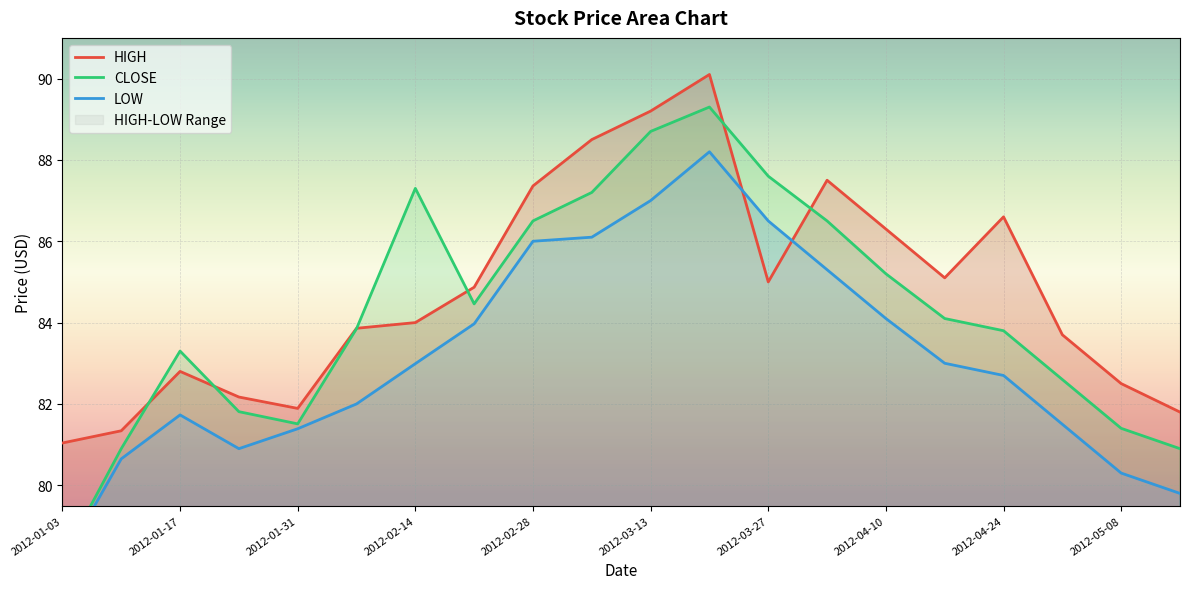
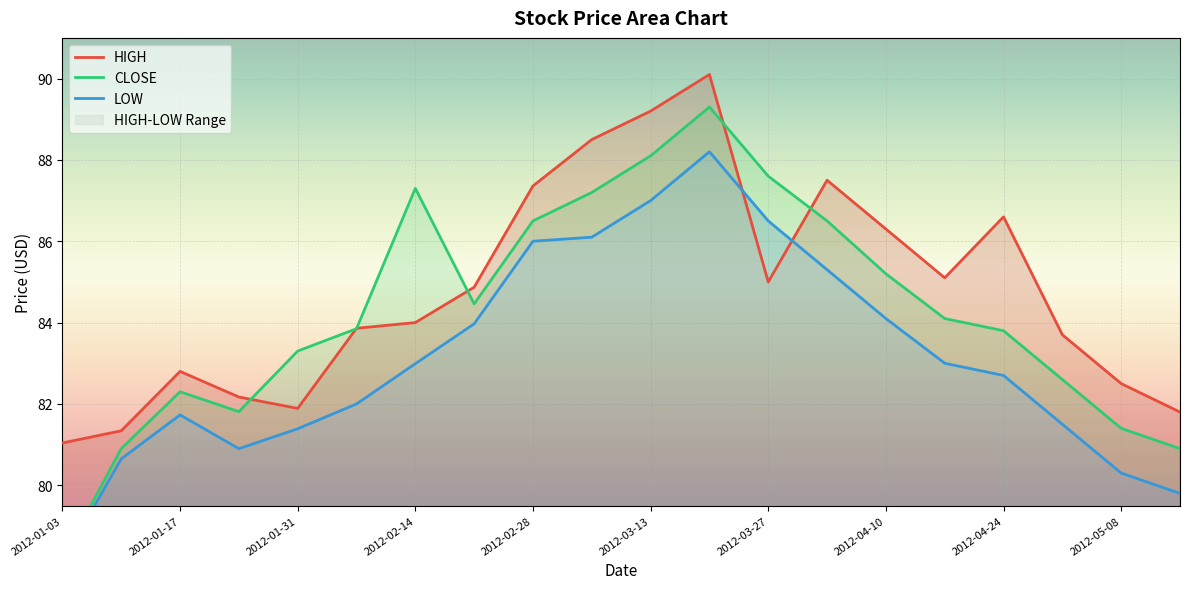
CLOSE, 2012-01-17: 83.3 -> 82.3
CLOSE, 2012-01-31: 81.5 -> 83.3
CLOSE, 2012-03-13: 88.7 -> 88.1
